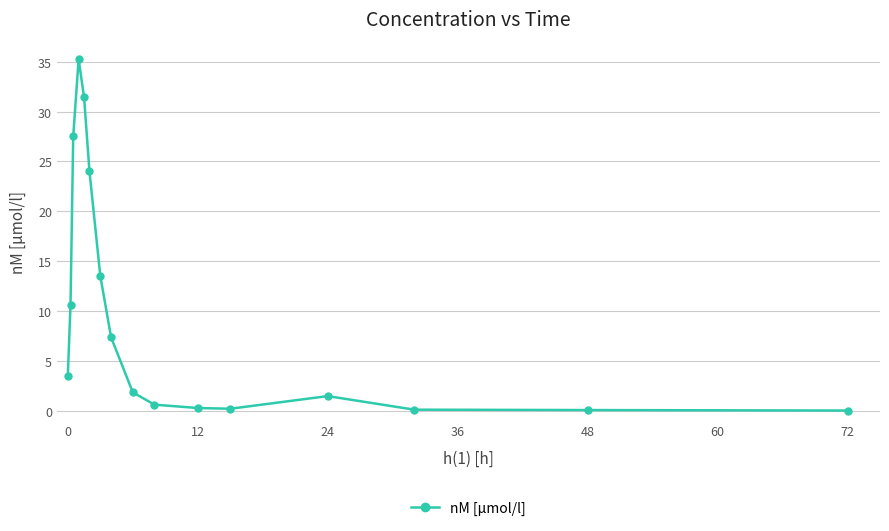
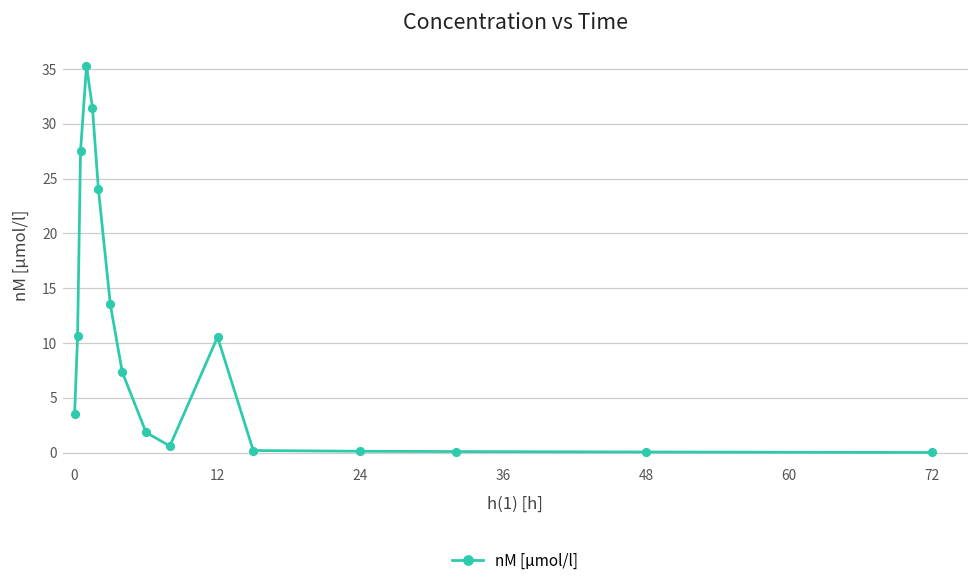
12: 0 -> 11
24: 1 -> 0
